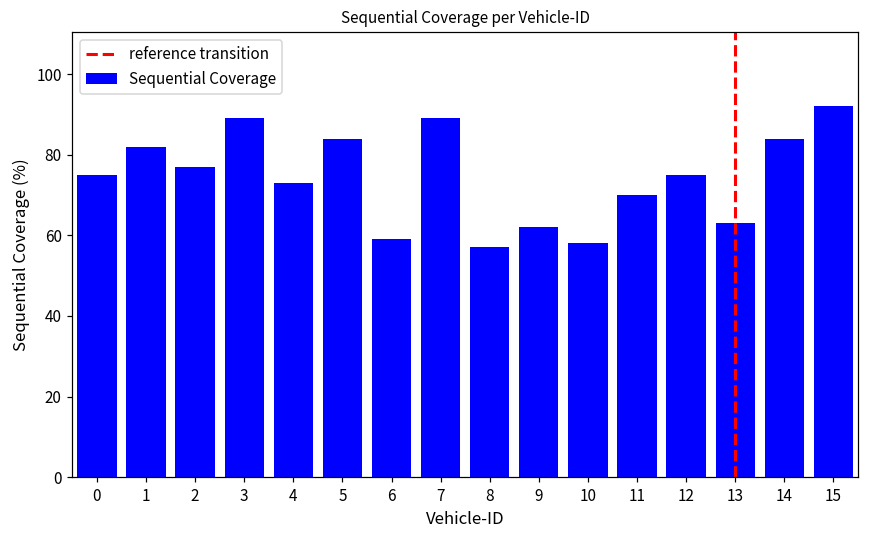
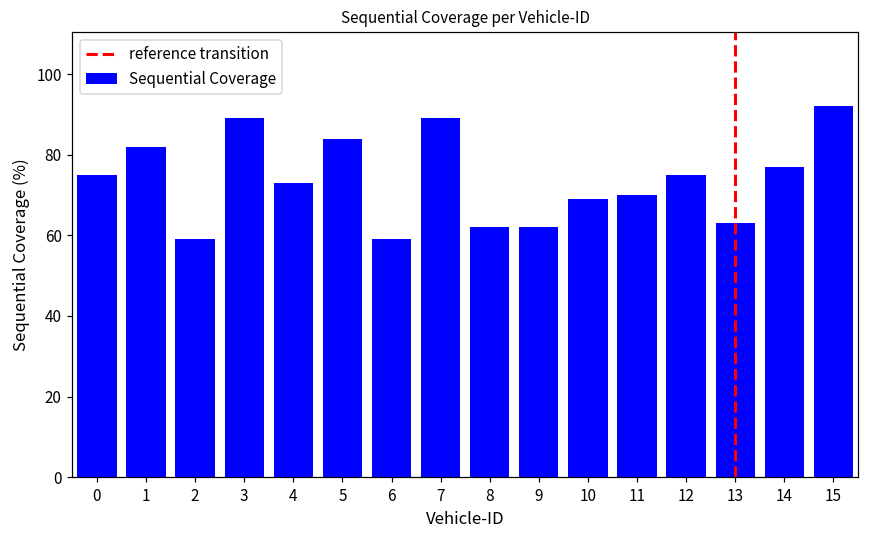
2: 77 -> 59
8: 57 -> 62
10: 58 -> 69
14: 84 -> 77
